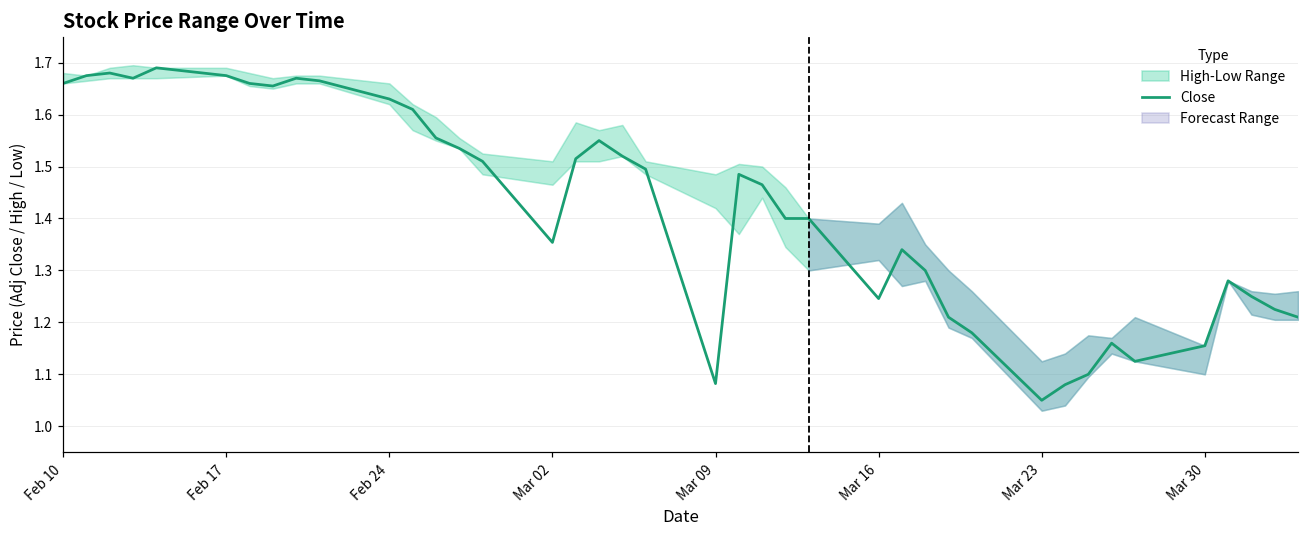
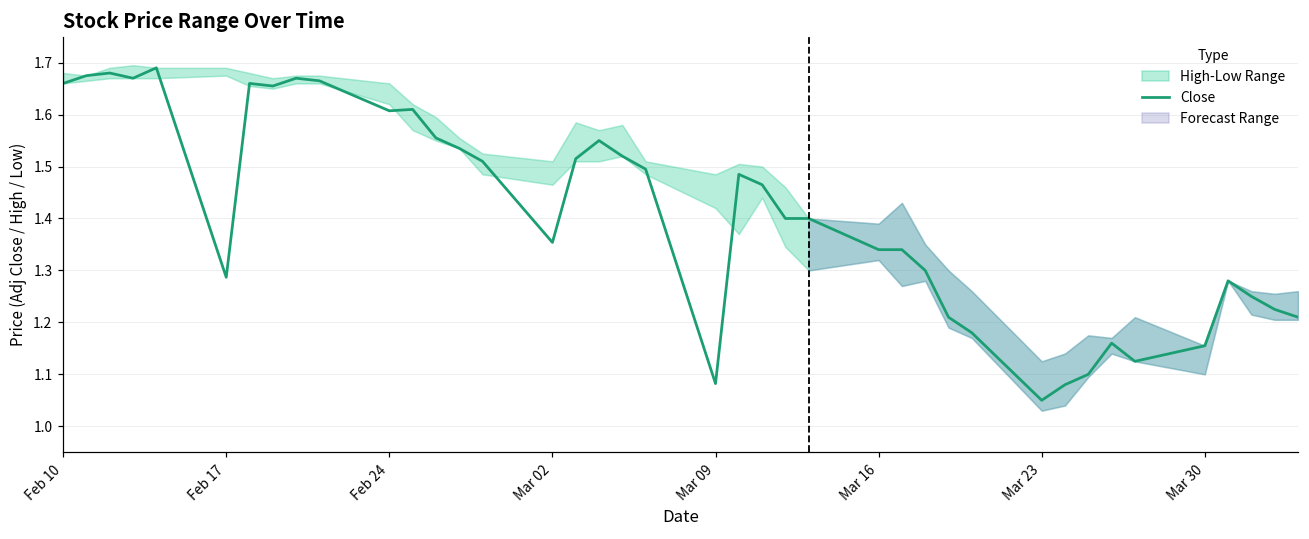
Close, Feb 17: 1.67 -> 1.29
Close, Feb 24: 1.63 -> 1.61
Close, Mar 16: 1.25 -> 1.34
